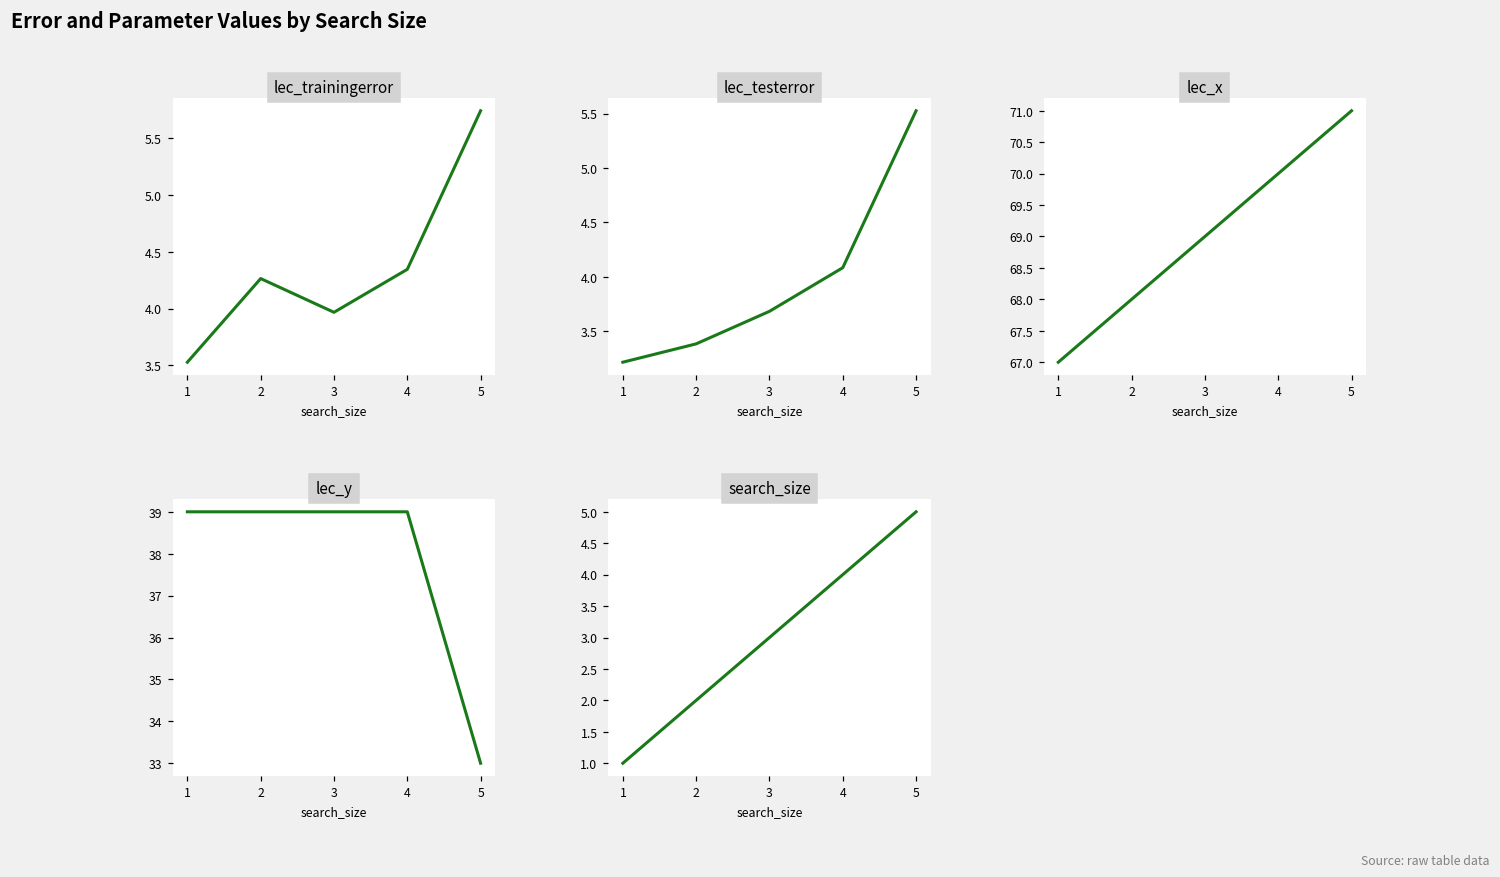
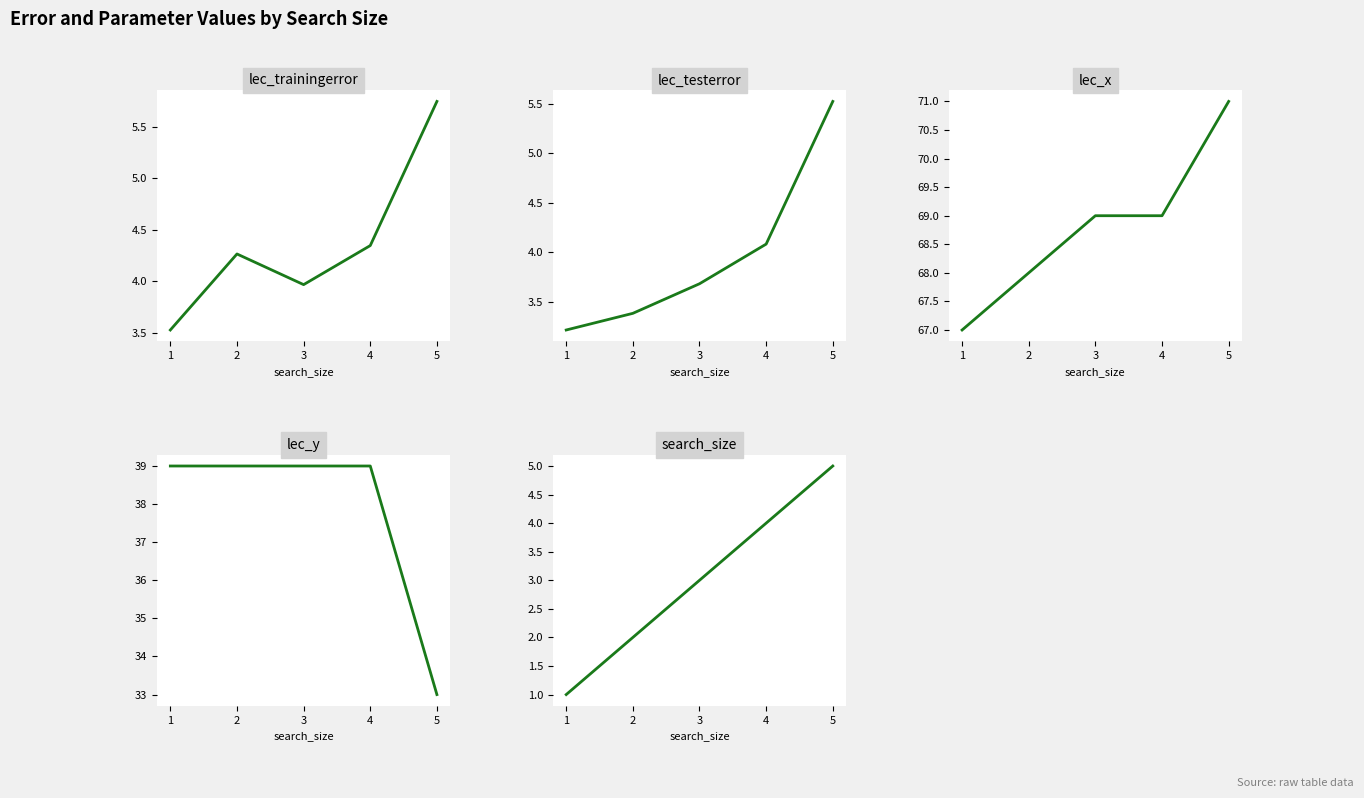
lec_x, 4: 70 -> 69
